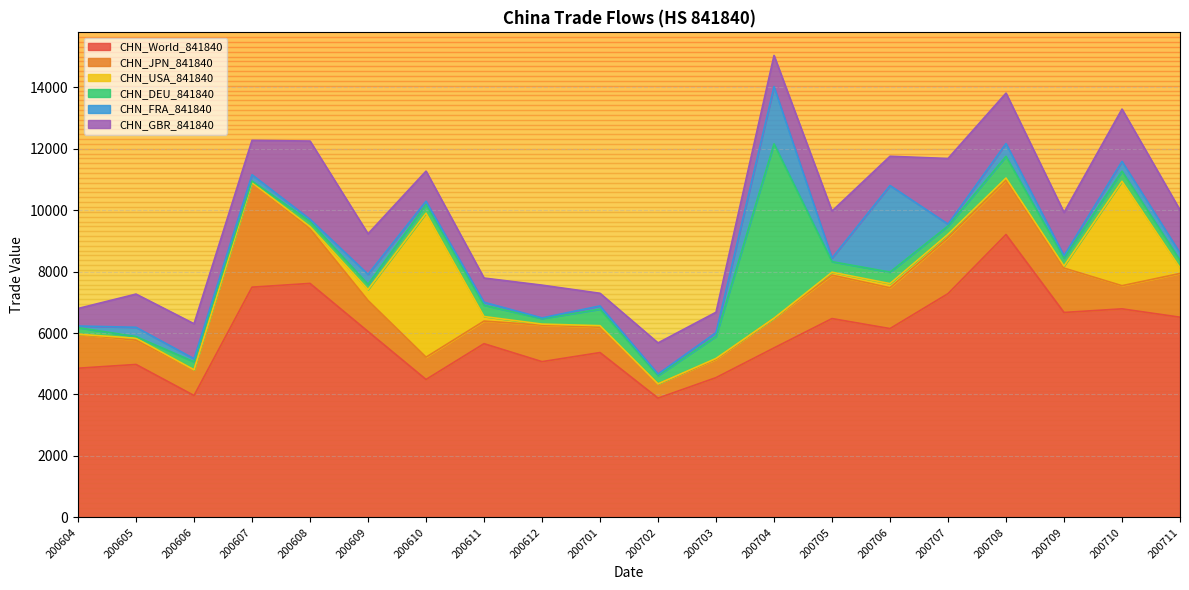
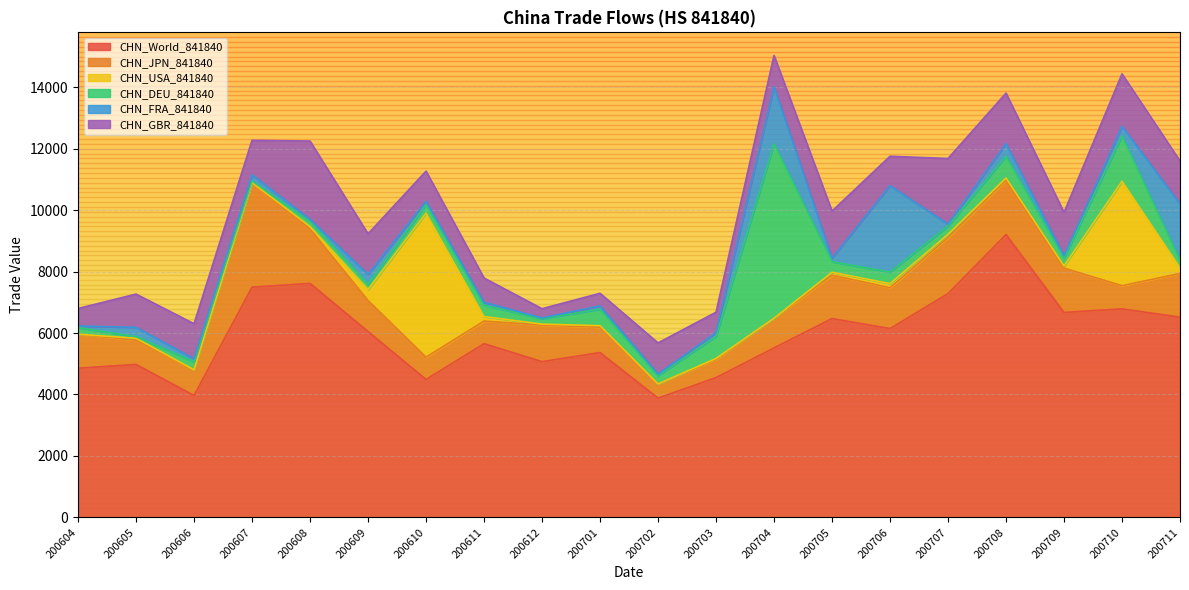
CHN_GBR_841840, 200612: 1100 -> 300
CHN_DEU_841840, 200710: 300 -> 1500
CHN_FRA_841840, 200711: 200 -> 1800
